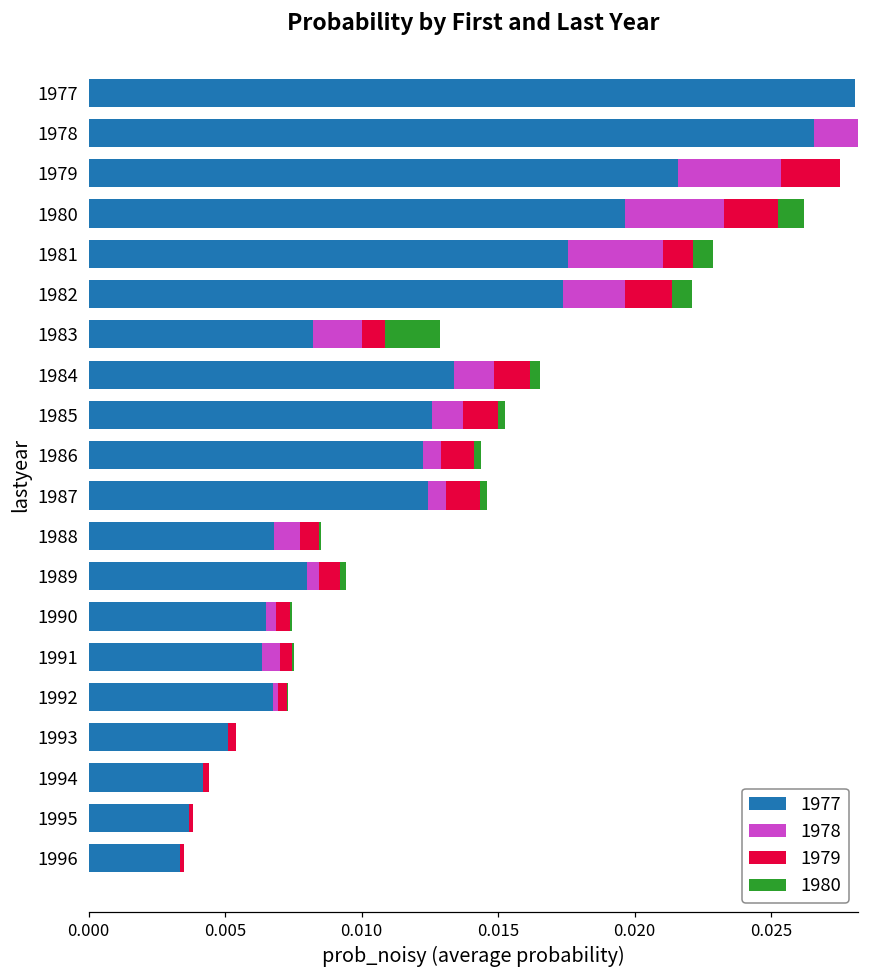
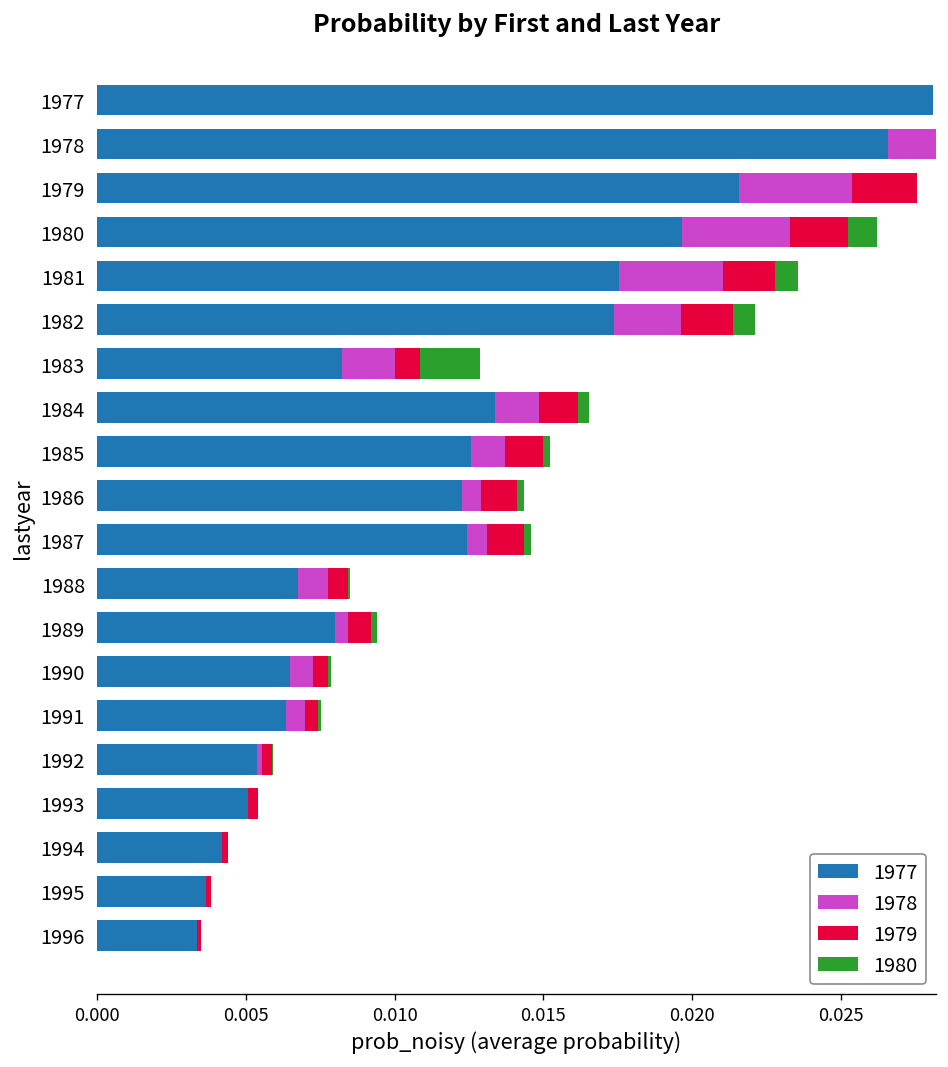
1979, 1981: 0.0011 -> 0.0018
1978, 1990: 0.0004 -> 0.0008
1977, 1992: 0.0068 -> 0.0054
